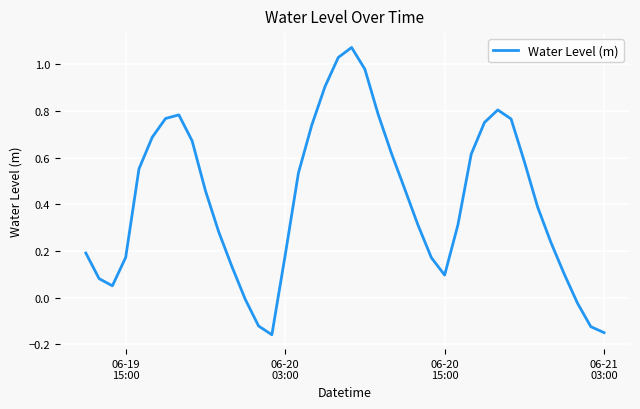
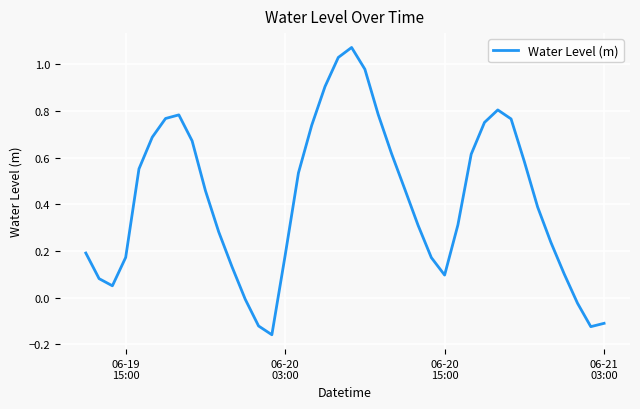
06-21 03:00: -0.15 -> -0.11
